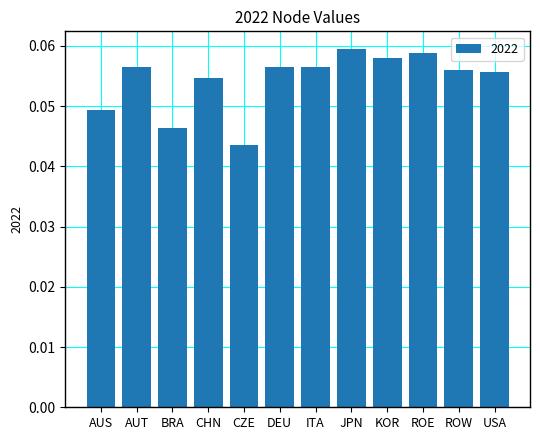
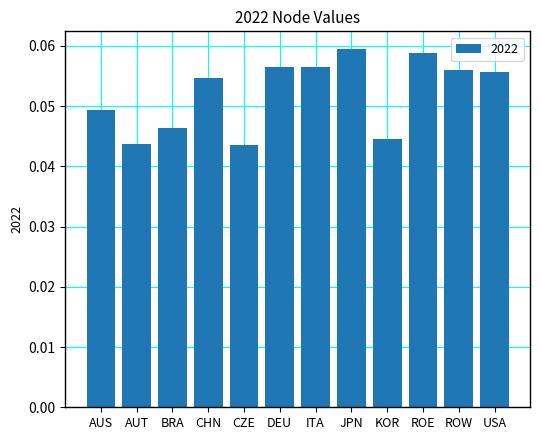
AUT: 0.057 -> 0.044
KOR: 0.058 -> 0.045
